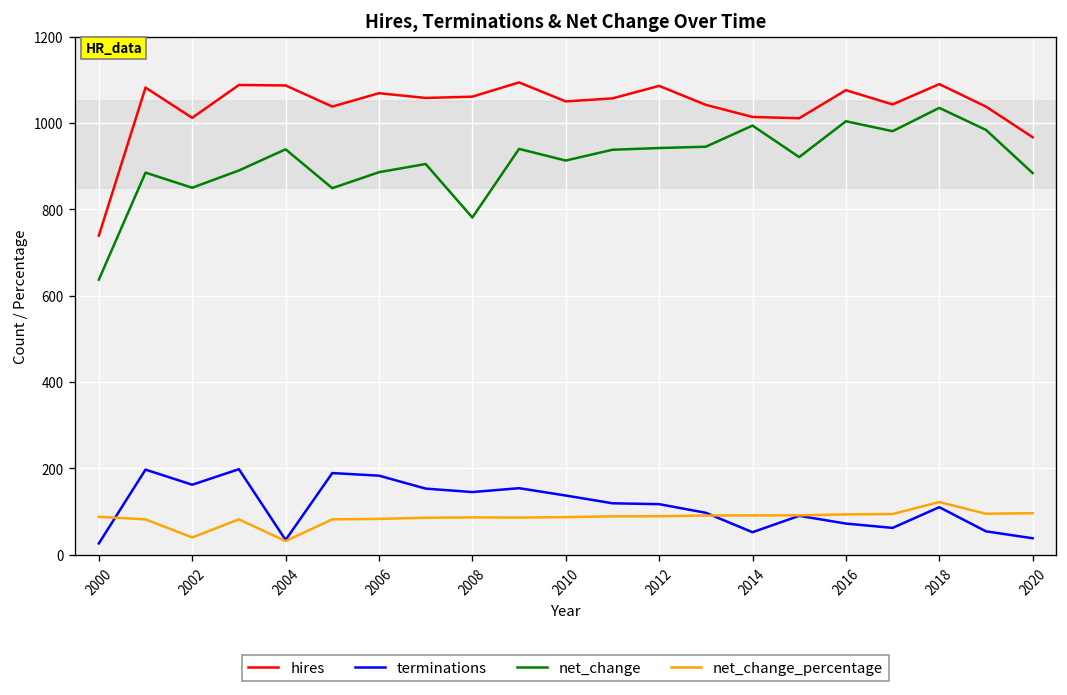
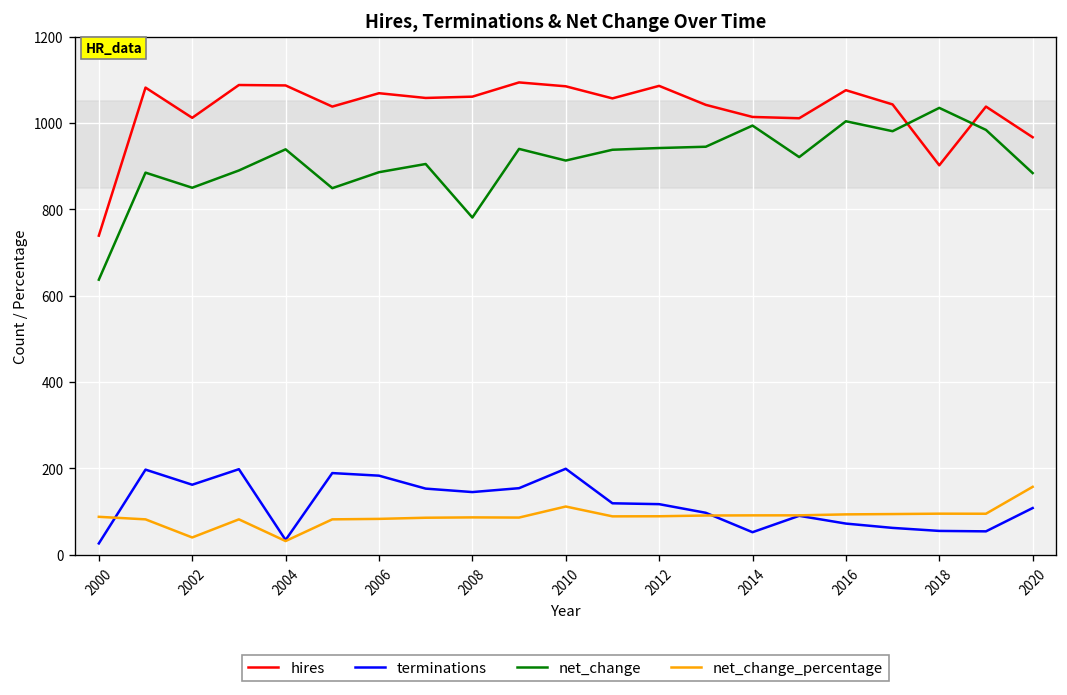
hires, 2010: 1050 -> 1090
terminations, 2010: 140 -> 200
net_change_percentage, 2010: 90 -> 110
hires, 2018: 1090 -> 900
terminations, 2018: 110 -> 60
net_change_percentage, 2018: 120 -> 90
terminations, 2020: 40 -> 110
net_change_percentage, 2020: 100 -> 160
